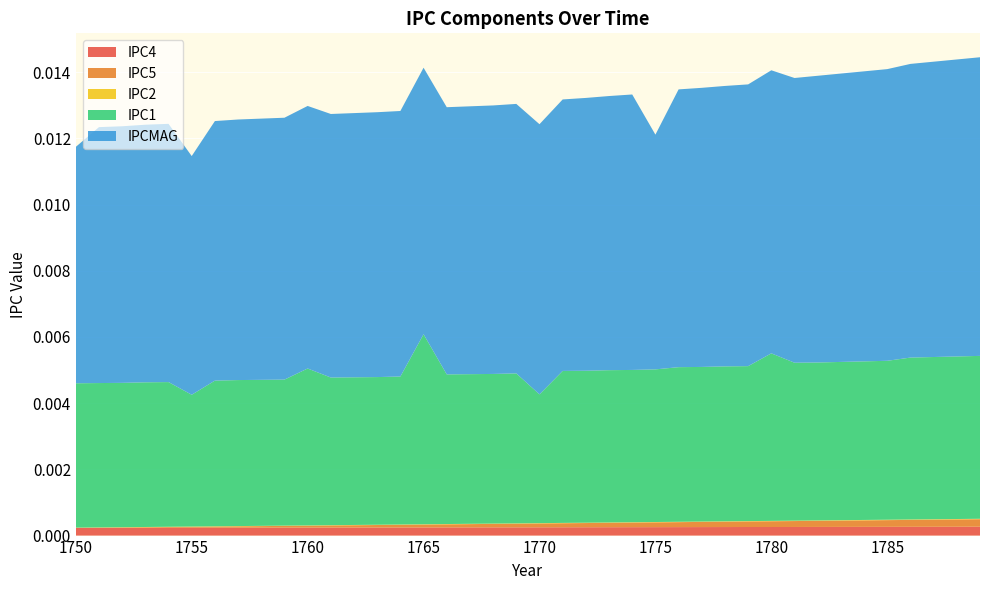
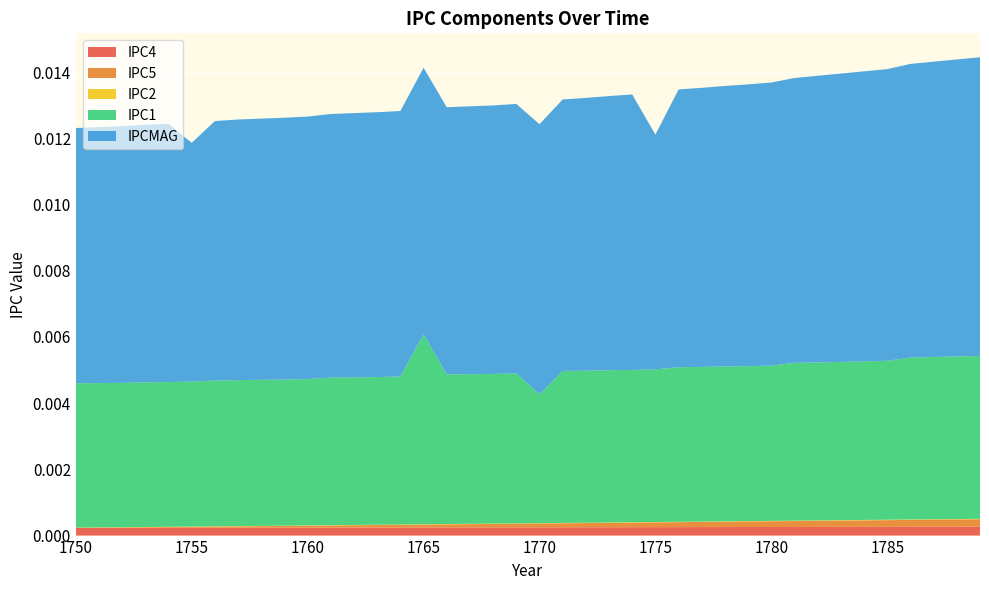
IPCMAG, 1750: 0.0071 -> 0.0077
IPC1, 1755: 0.0040 -> 0.0044
IPC1, 1760: 0.0047 -> 0.0044
IPC1, 1780: 0.0051 -> 0.0047
